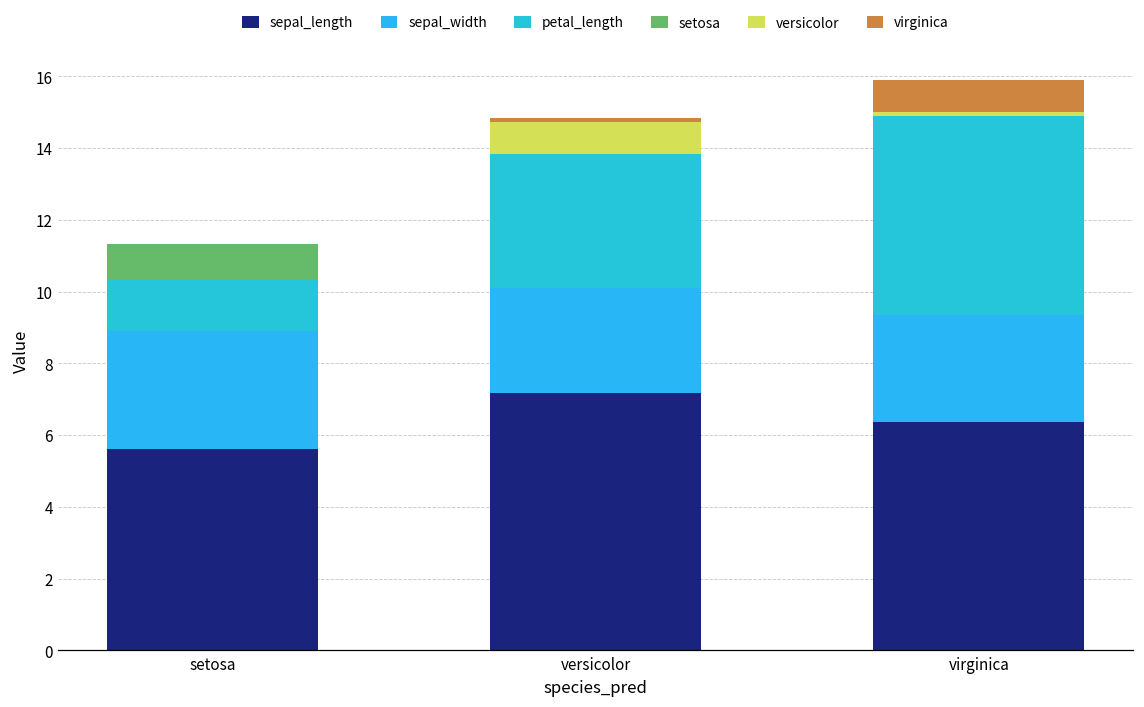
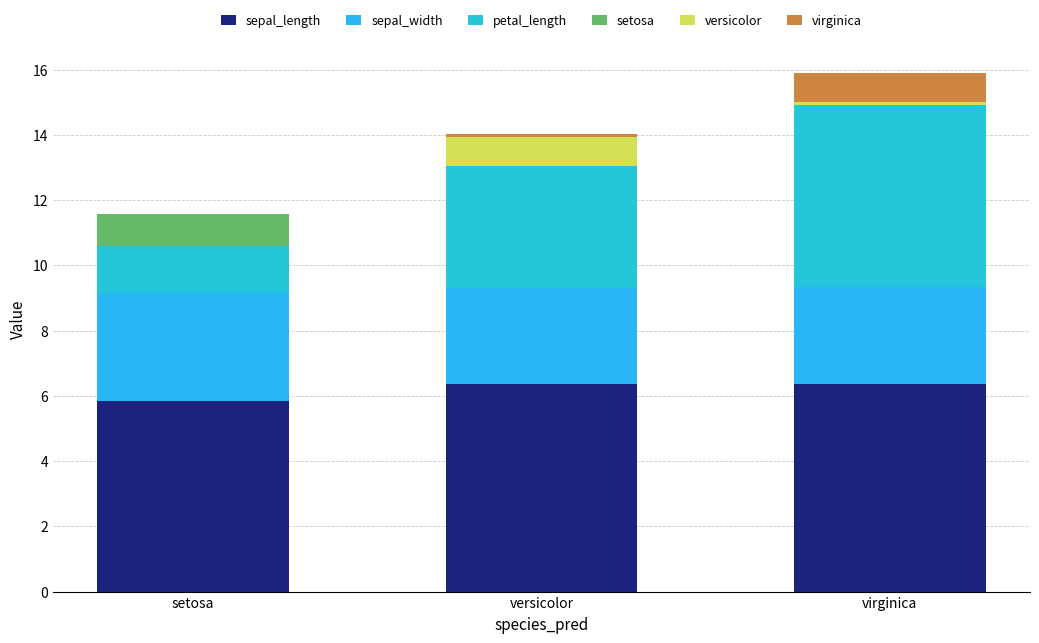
sepal_length, setosa: 5.6 -> 5.9
sepal_length, versicolor: 7.2 -> 6.4
